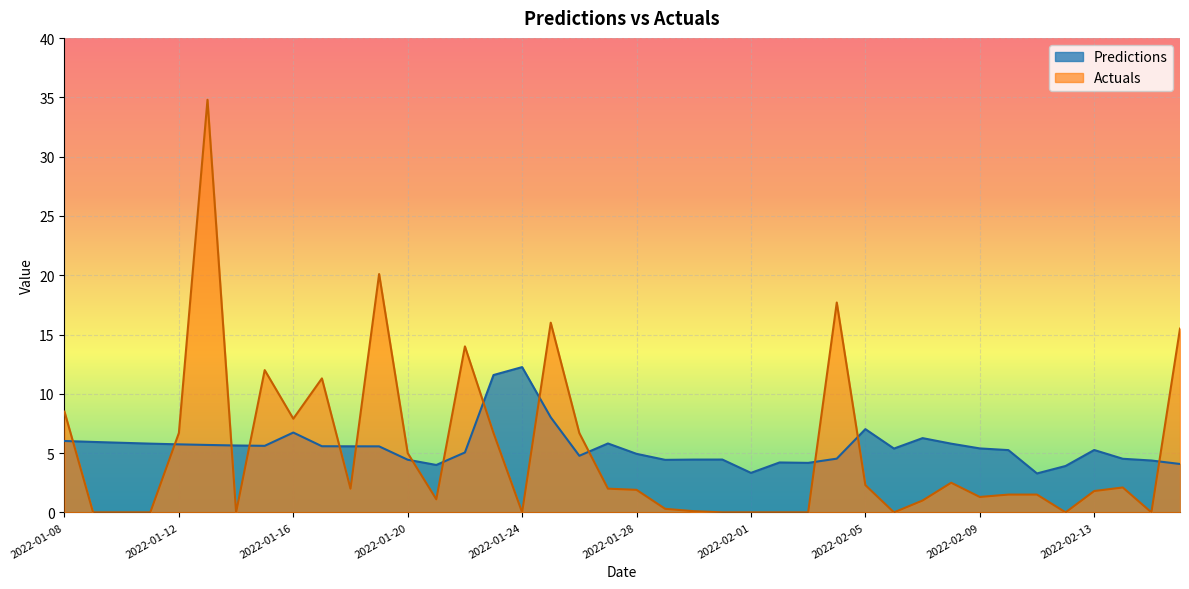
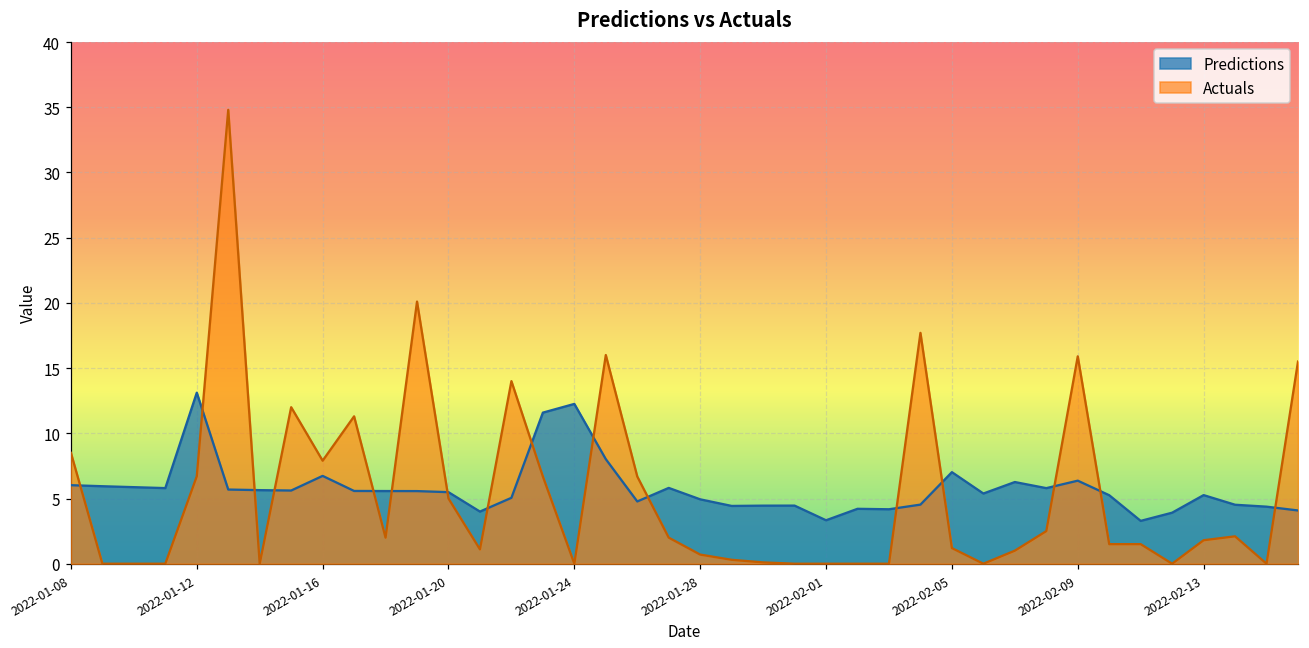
Predictions, 2022-01-12: 5.7 -> 13.1
Predictions, 2022-01-20: 4.4 -> 5.5
Actuals, 2022-01-28: 1.9 -> 0.7
Actuals, 2022-02-05: 2.3 -> 1.2
Predictions, 2022-02-09: 5.4 -> 6.4
Actuals, 2022-02-09: 1.3 -> 15.9
